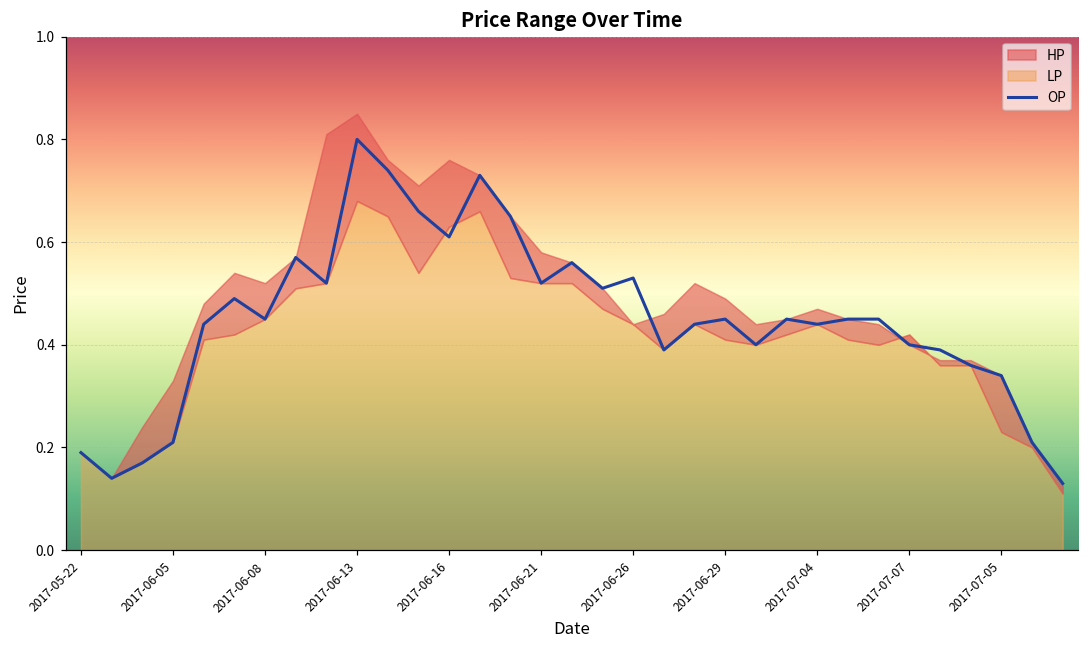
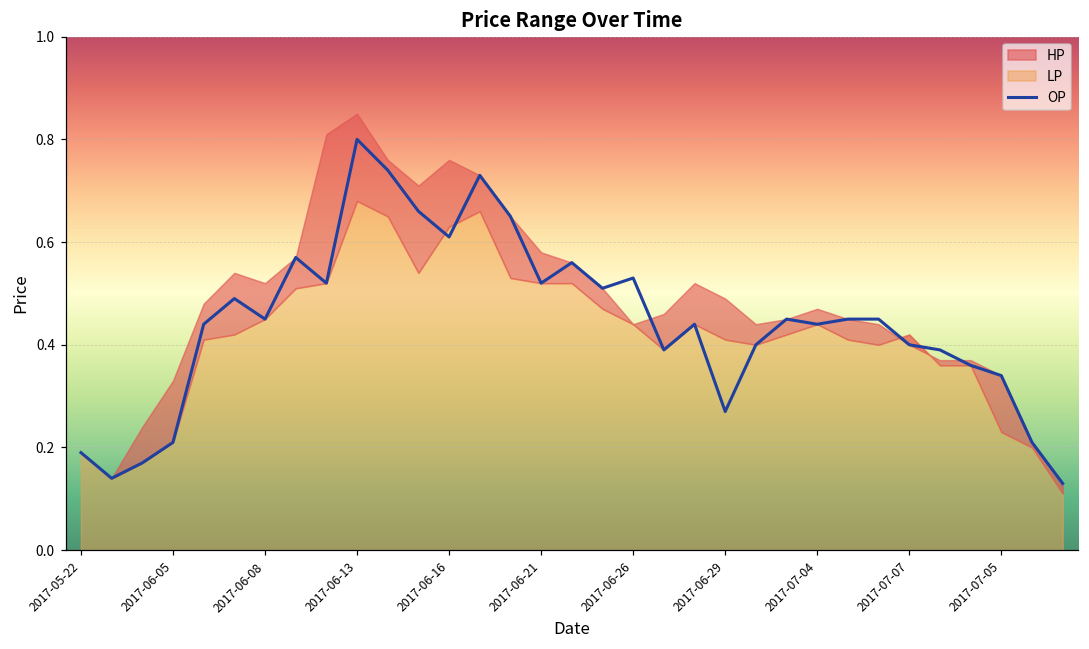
OP, 2017-06-29: 0.45 -> 0.27
